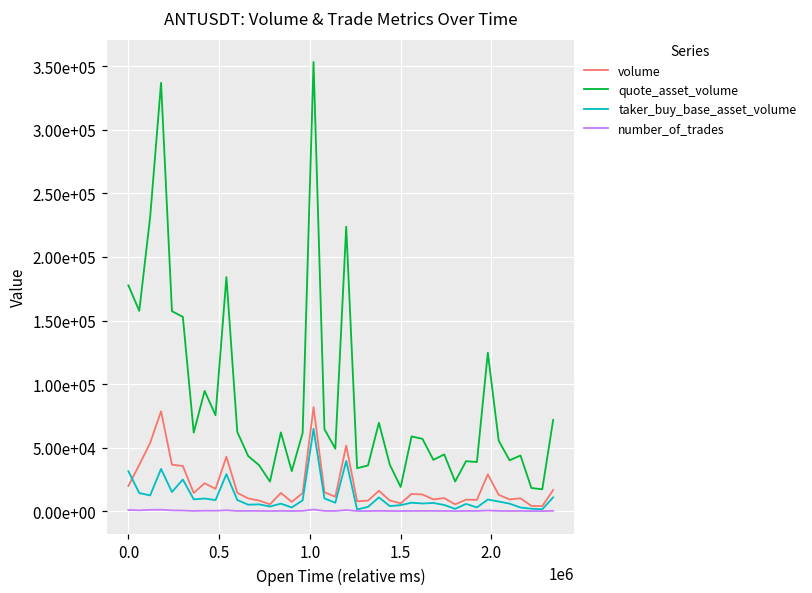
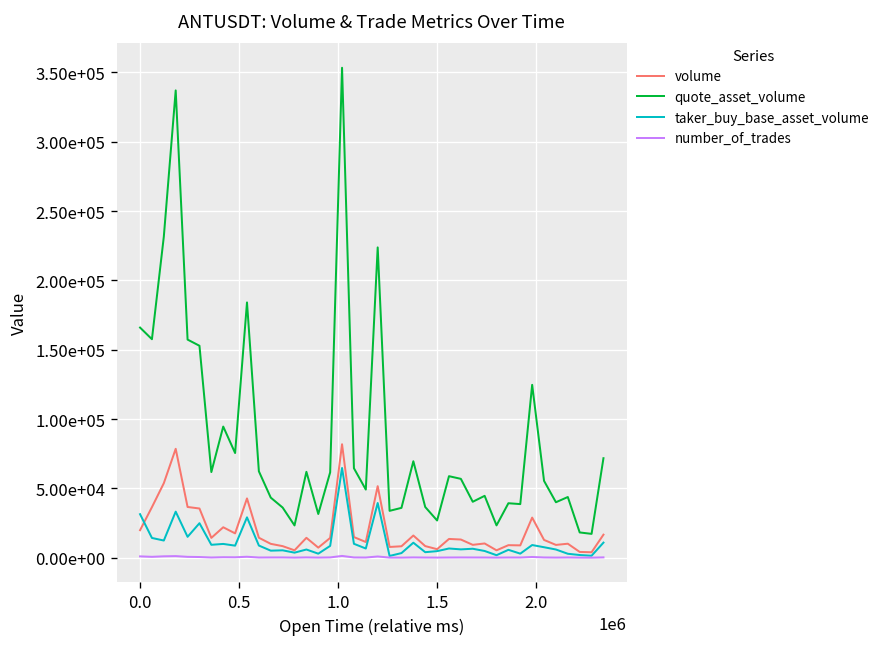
quote_asset_volume, 0.0: 178000 -> 166000
quote_asset_volume, 1.5: 19000 -> 27000
